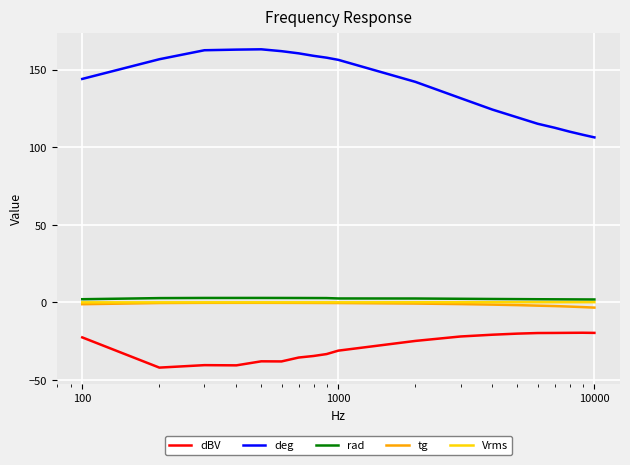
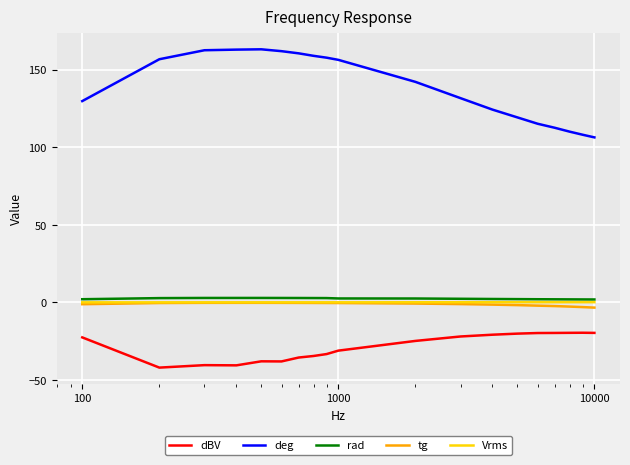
deg, 100: 144 -> 130
